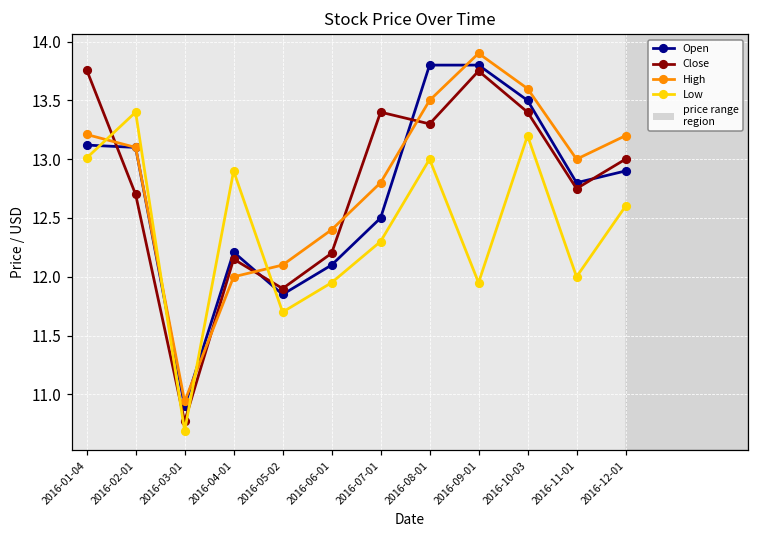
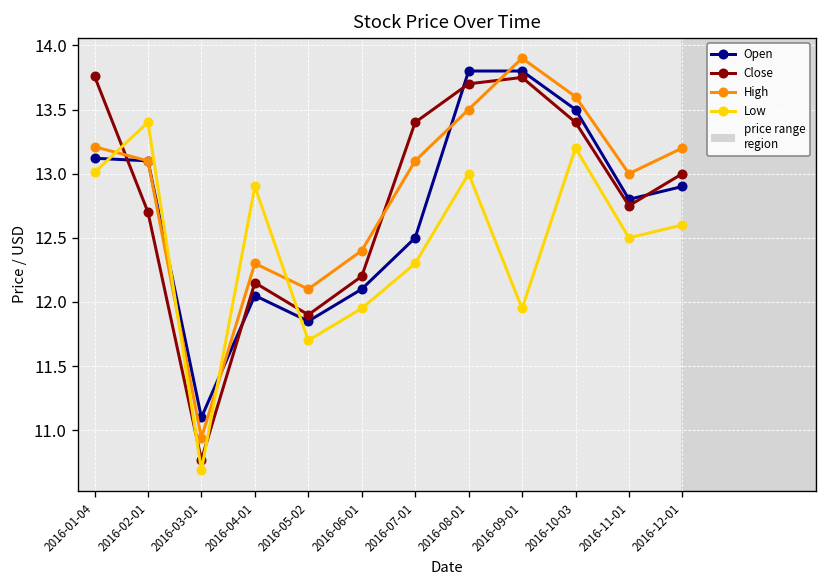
Open, 2016-03-01: 10.9 -> 11.1
Open, 2016-04-01: 12.21 -> 12.05
High, 2016-04-01: 12.0 -> 12.3
High, 2016-07-01: 12.8 -> 13.1
Close, 2016-08-01: 13.3 -> 13.7
Low, 2016-11-01: 12.0 -> 12.5
